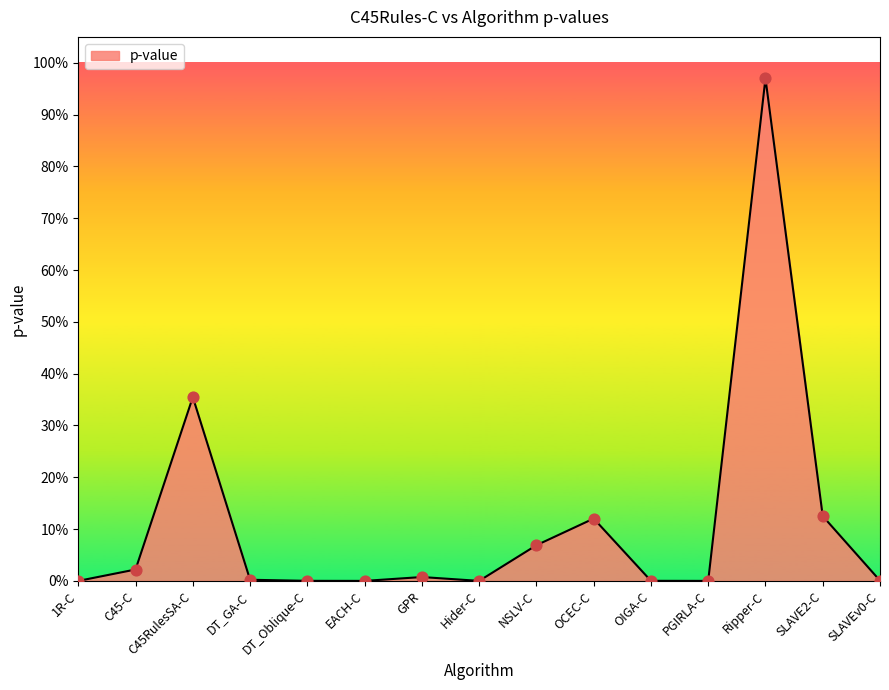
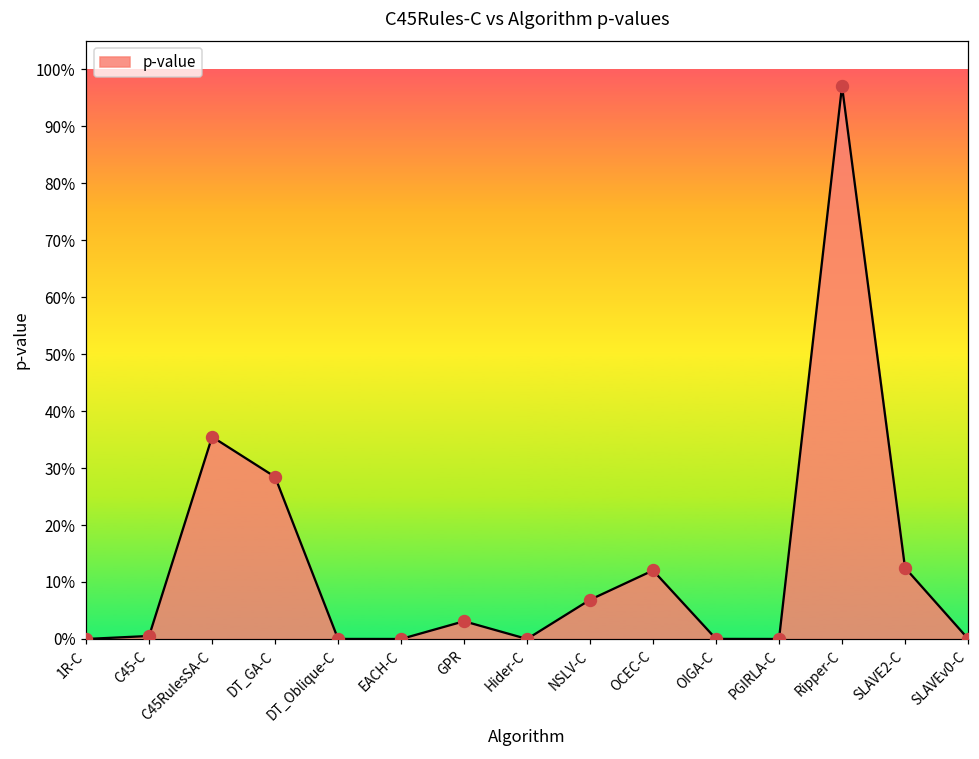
C45-C: 2% -> 1%
DT_GA-C: 0% -> 28%
GPR: 1% -> 3%
